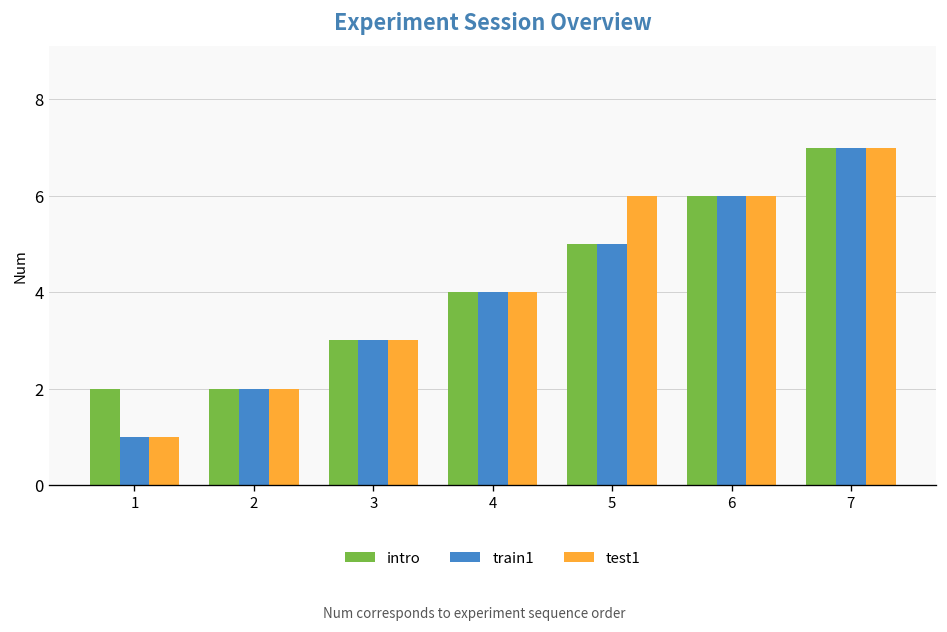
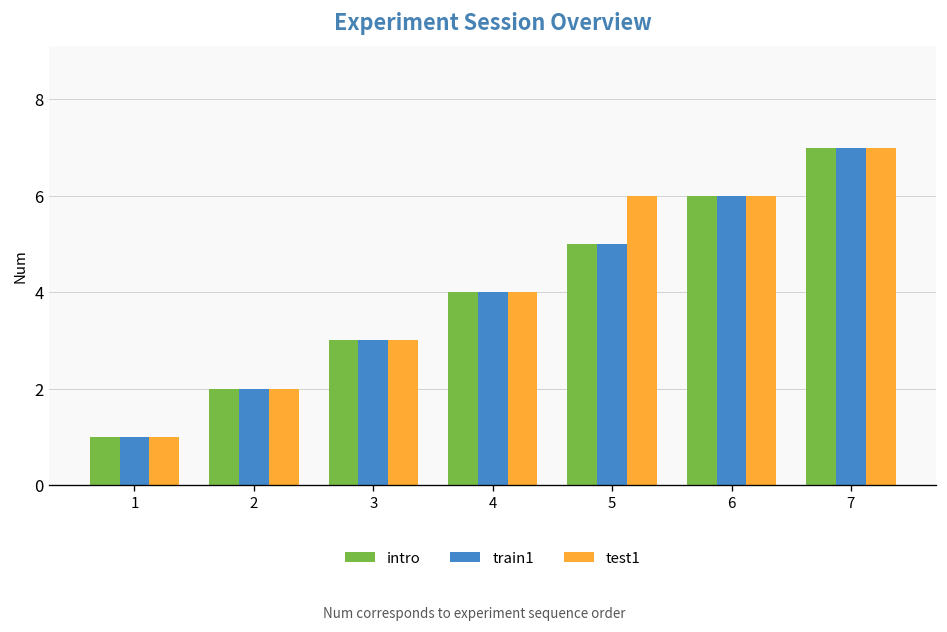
intro, 1: 2 -> 1
